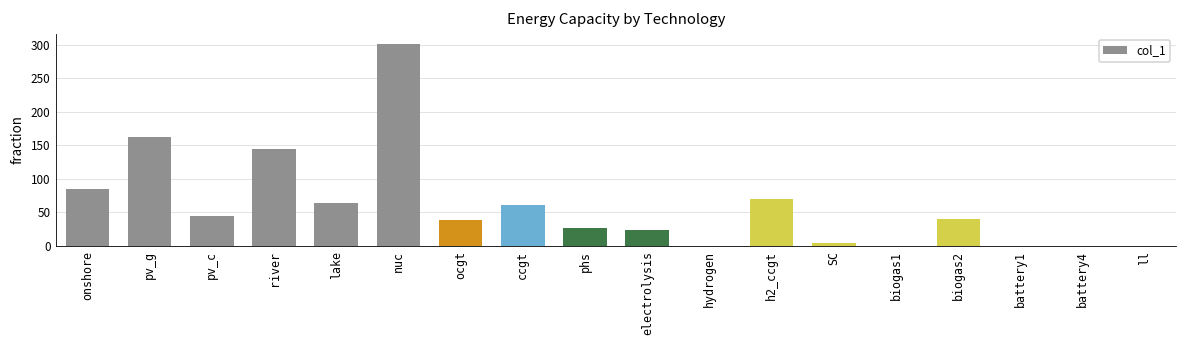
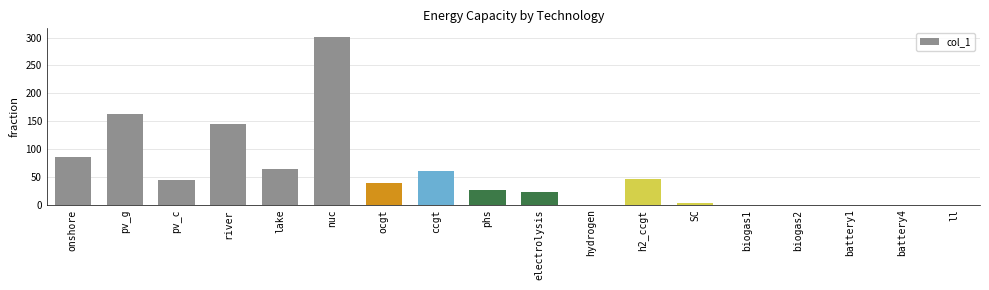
h2_ccgt: 70 -> 50
biogas2: 40 -> 0
